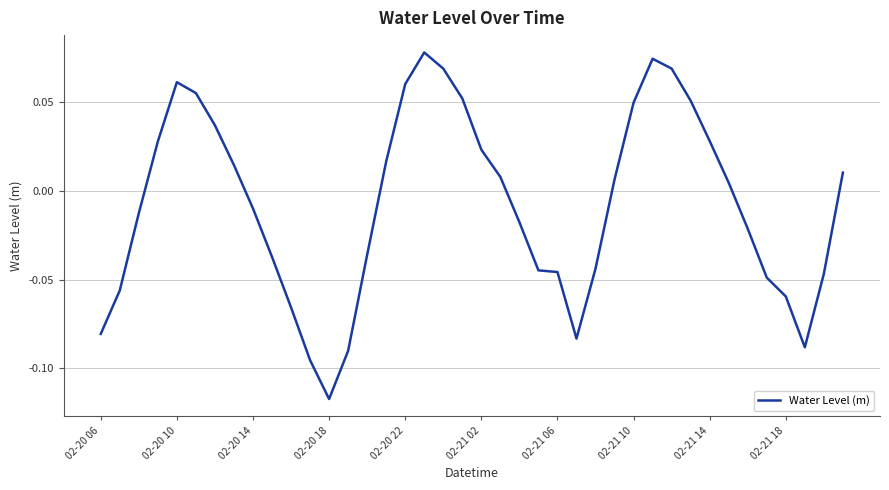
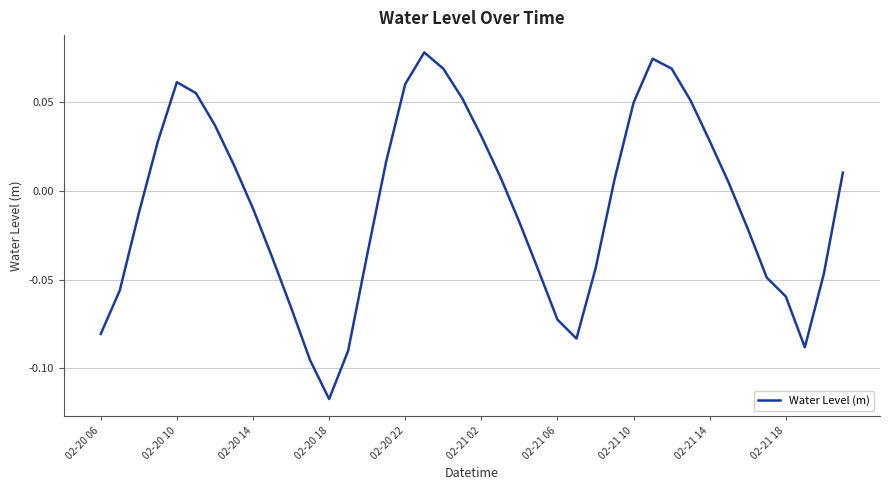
02-21 02: 0.023 -> 0.031
02-21 06: -0.046 -> -0.073
